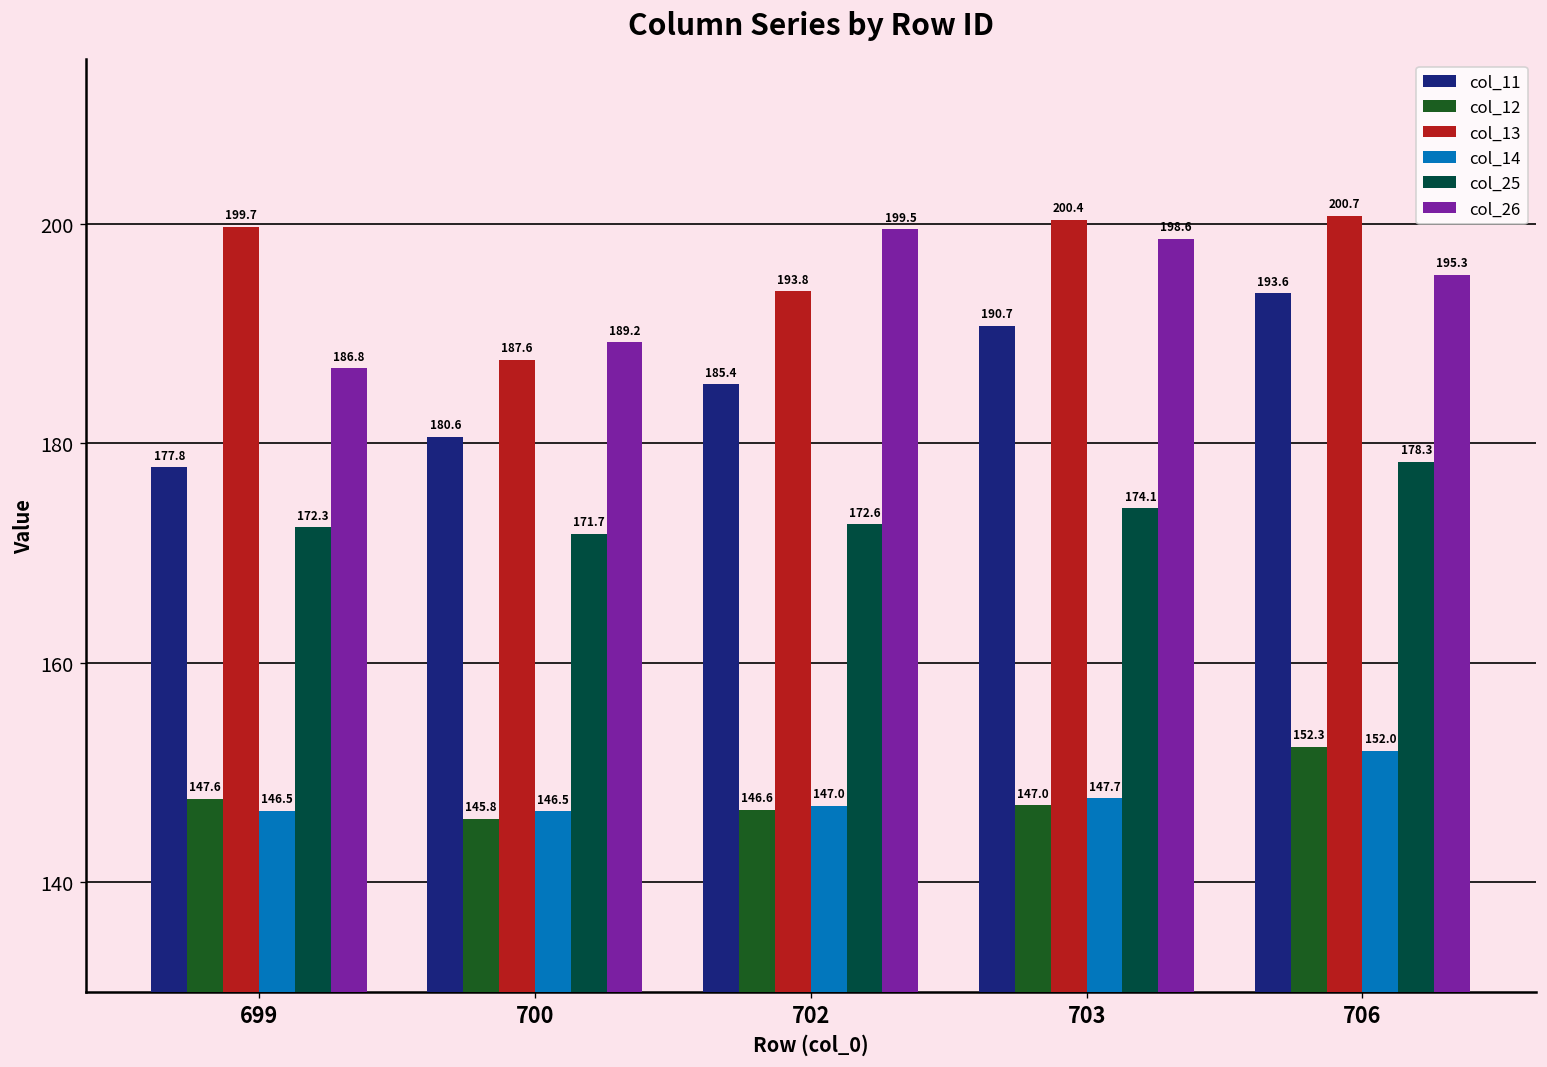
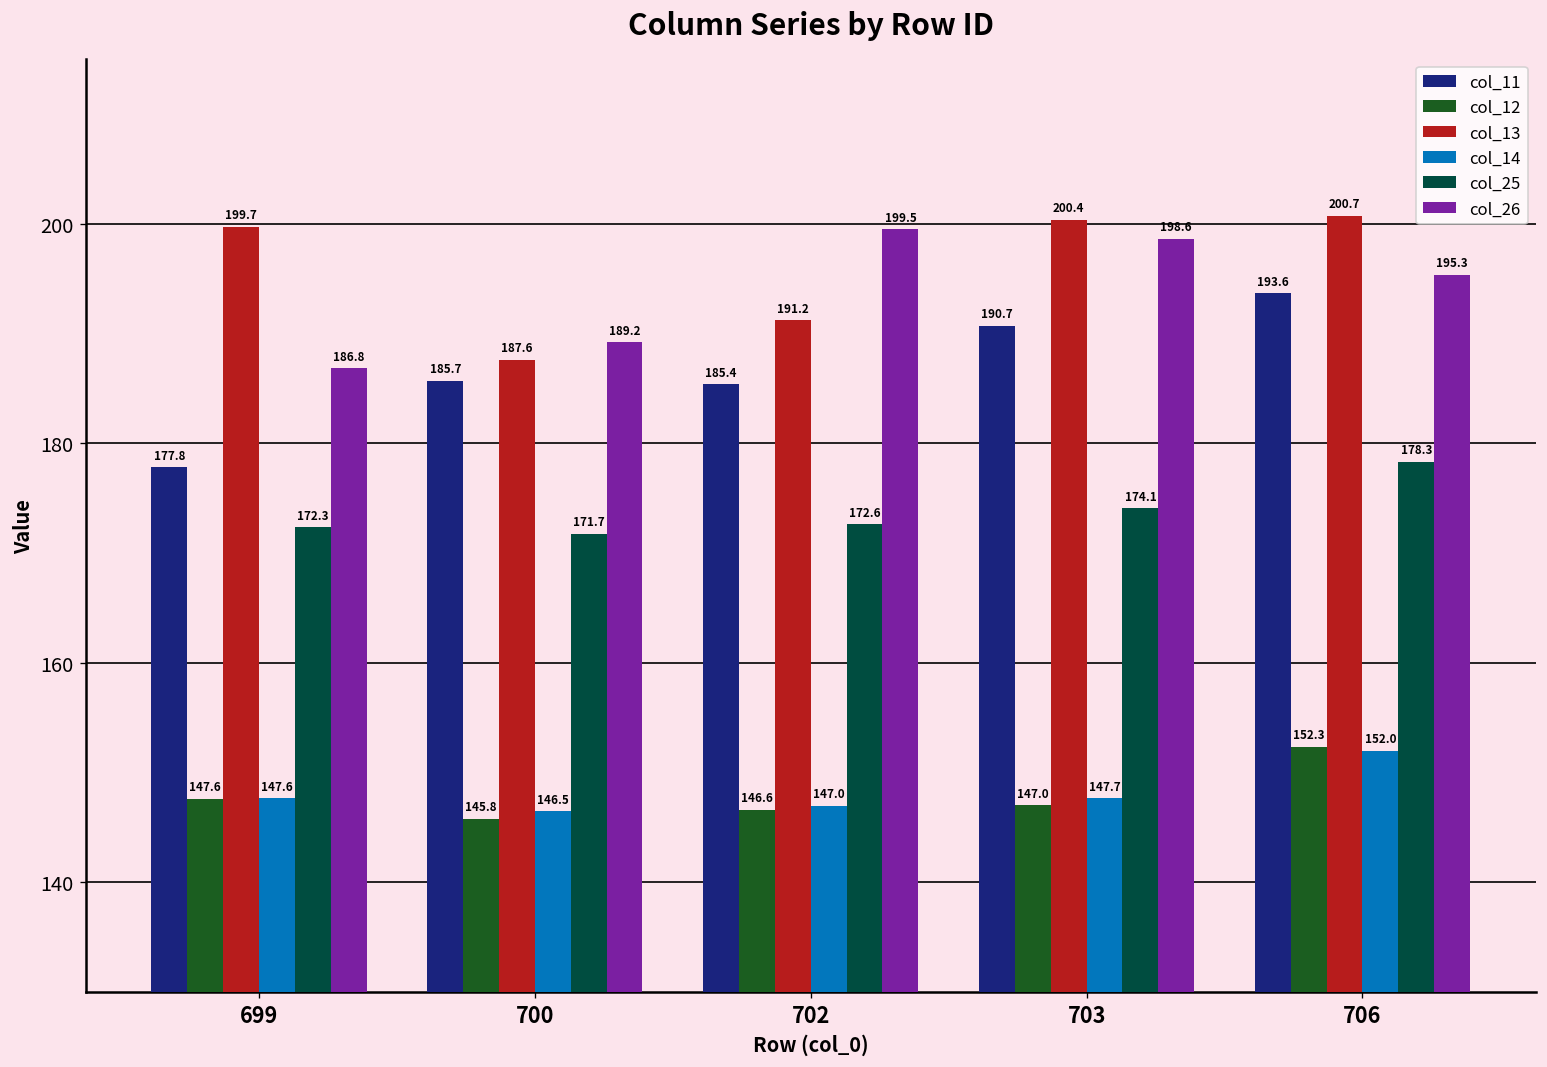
col_14, 699: 146.5 -> 147.6
col_11, 700: 180.6 -> 185.7
col_13, 702: 193.8 -> 191.2
